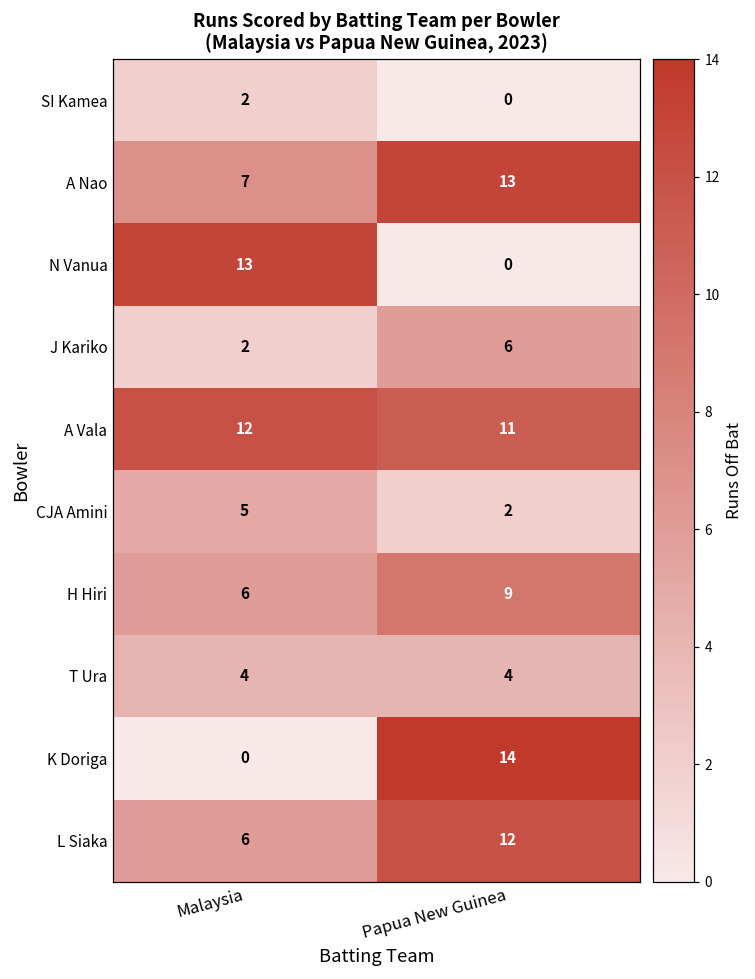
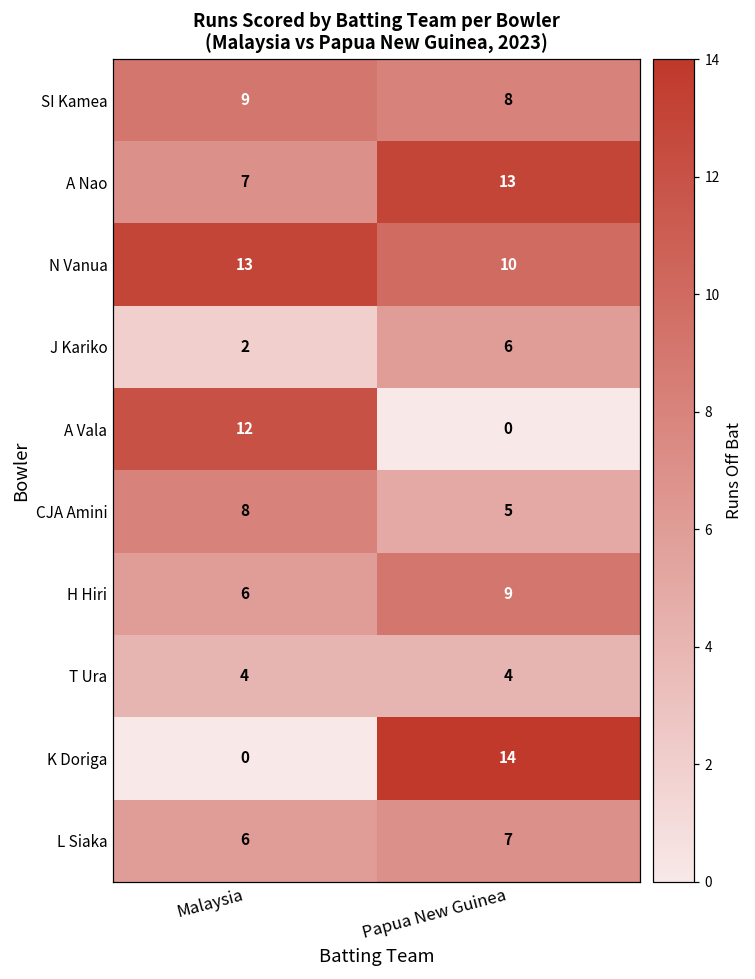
SI Kamea, Malaysia: 2 -> 9
SI Kamea, Papua New Guinea: 0 -> 8
N Vanua, Papua New Guinea: 0 -> 10
A Vala, Papua New Guinea: 11 -> 0
CJA Amini, Malaysia: 5 -> 8
CJA Amini, Papua New Guinea: 2 -> 5
L Siaka, Papua New Guinea: 12 -> 7
